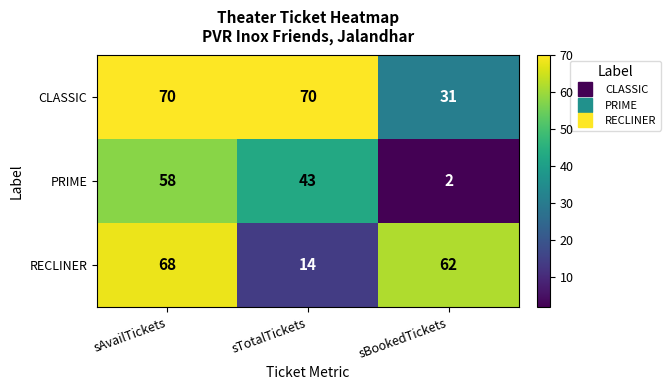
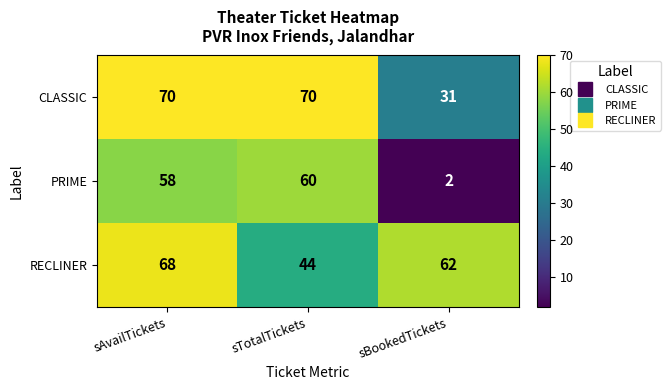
PRIME, sTotalTickets: 43 -> 60
RECLINER, sTotalTickets: 14 -> 44
